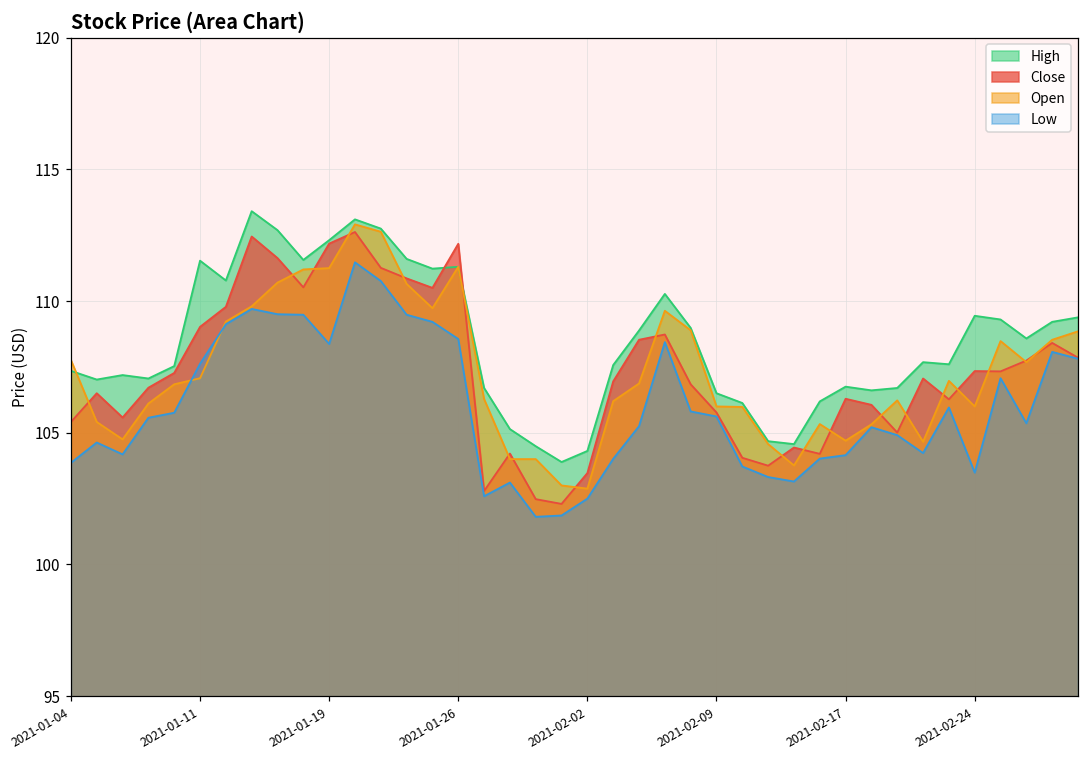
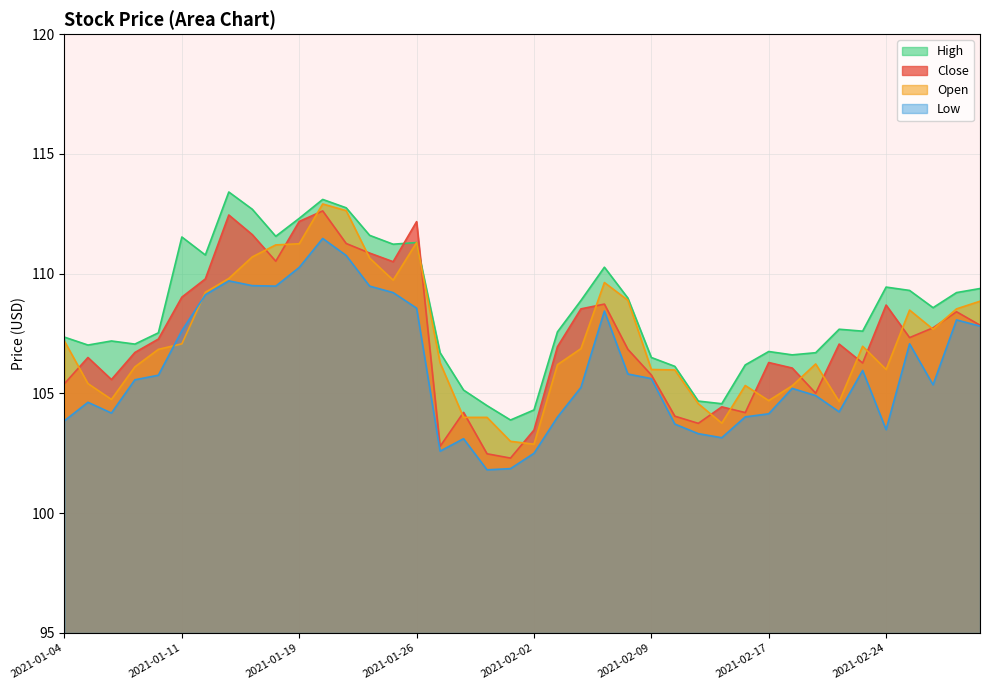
Open, 2021-01-04: 107.8 -> 107.2
Low, 2021-01-19: 108.4 -> 110.3
Close, 2021-02-24: 107.3 -> 108.7
